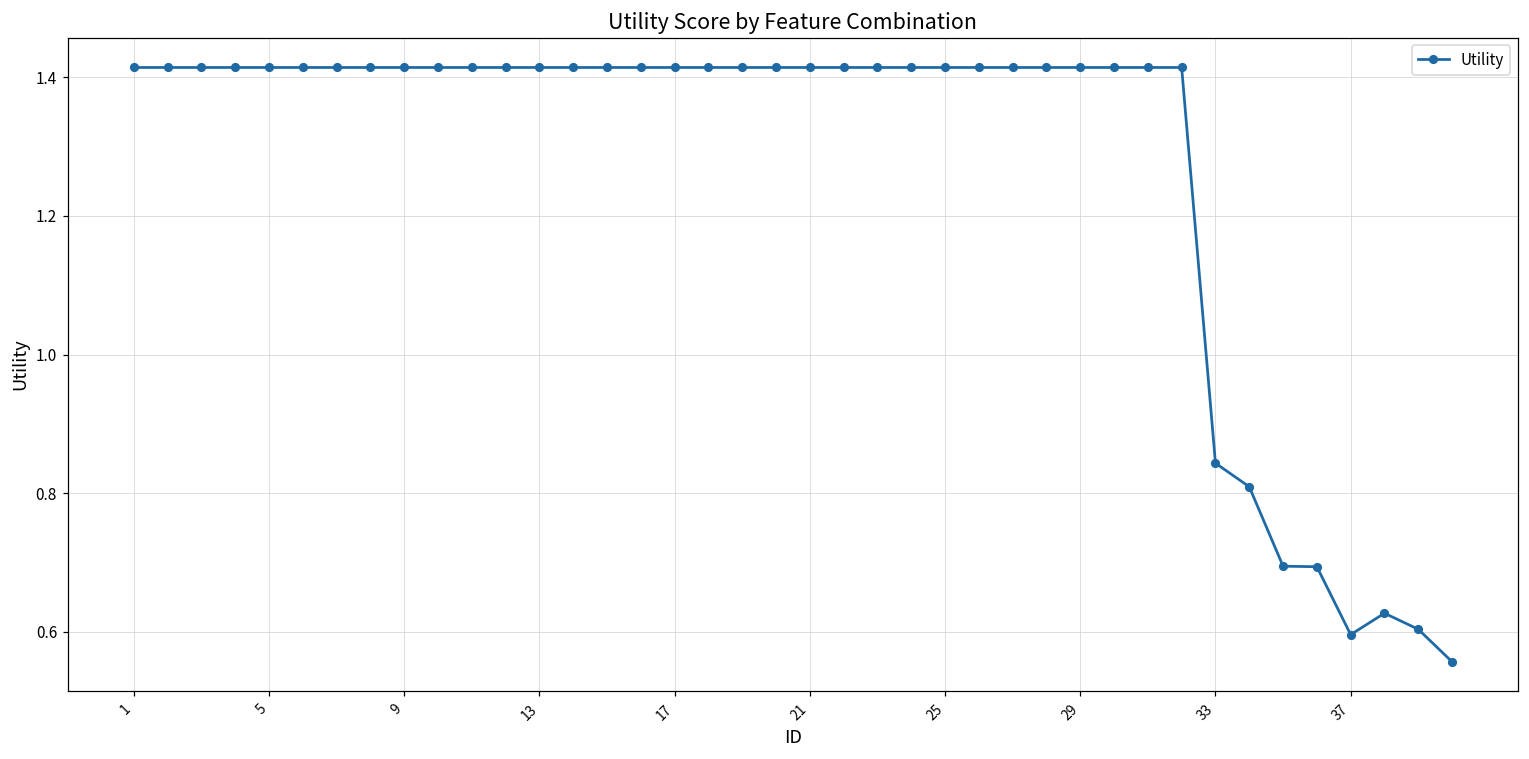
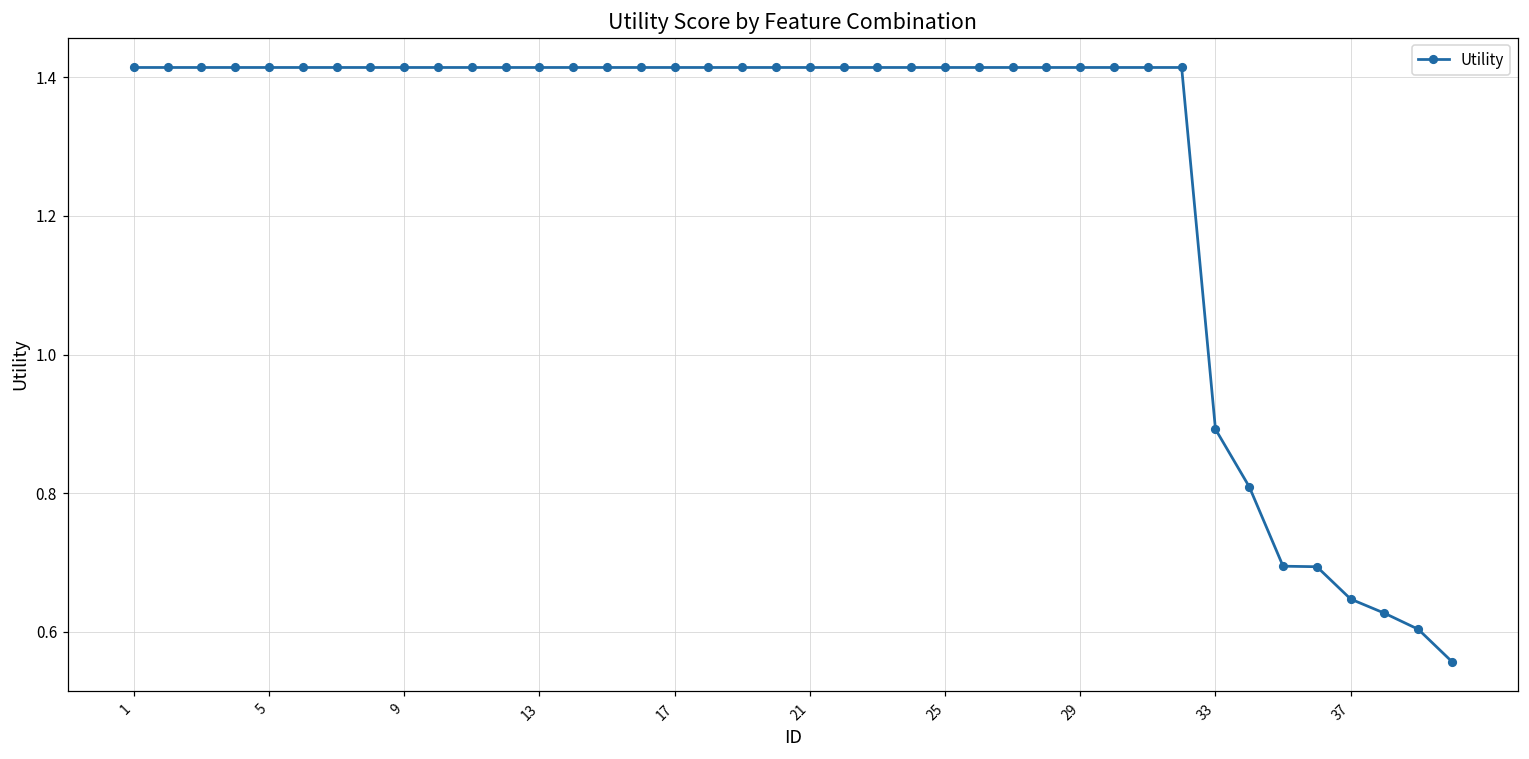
33: 0.84 -> 0.89
37: 0.60 -> 0.65
